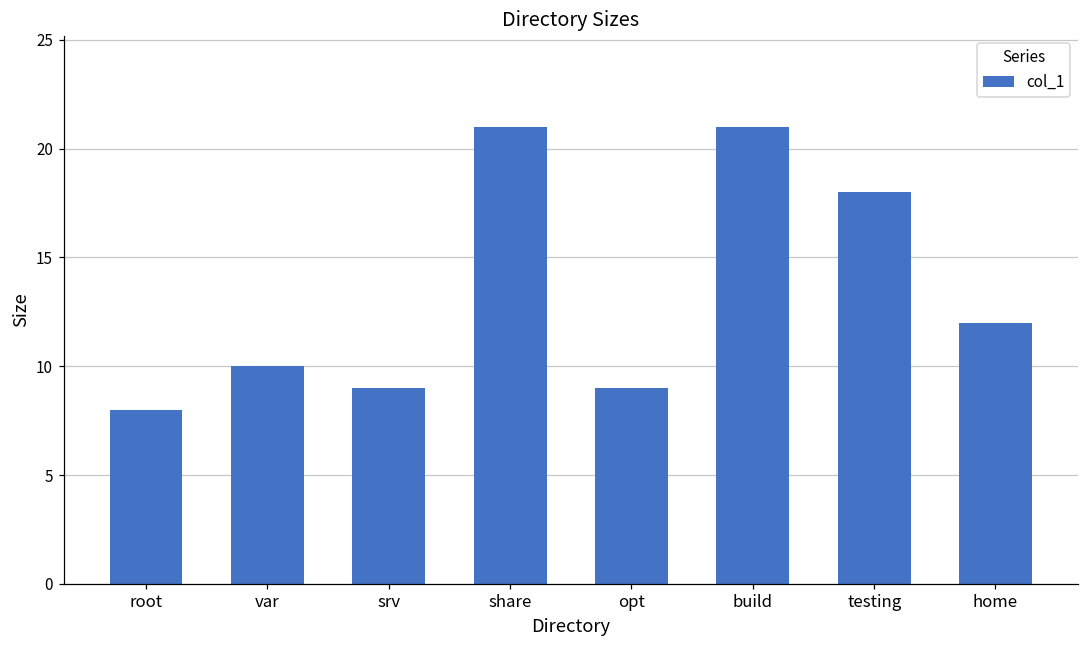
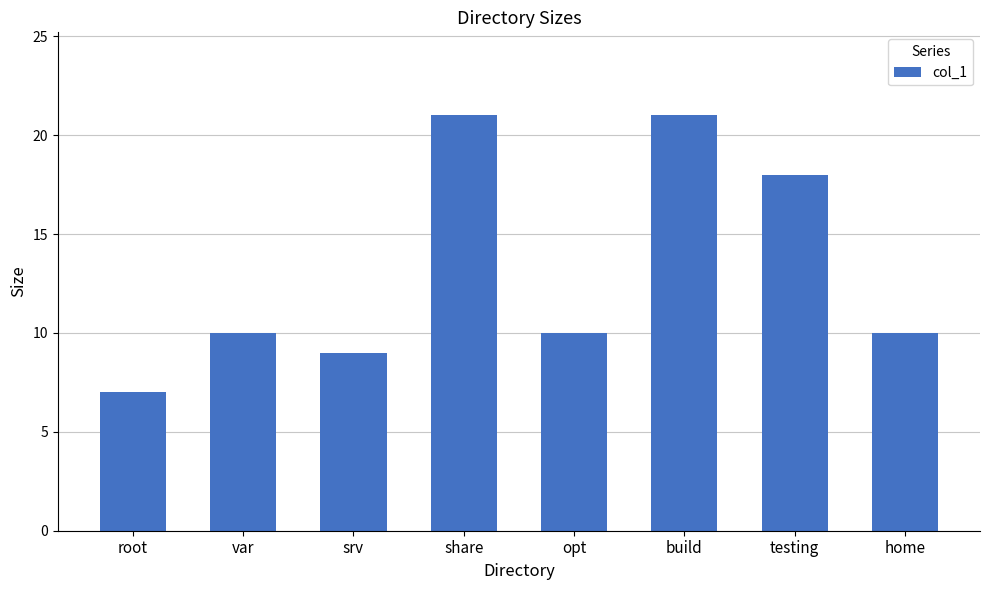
root: 8 -> 7
opt: 9 -> 10
home: 12 -> 10
